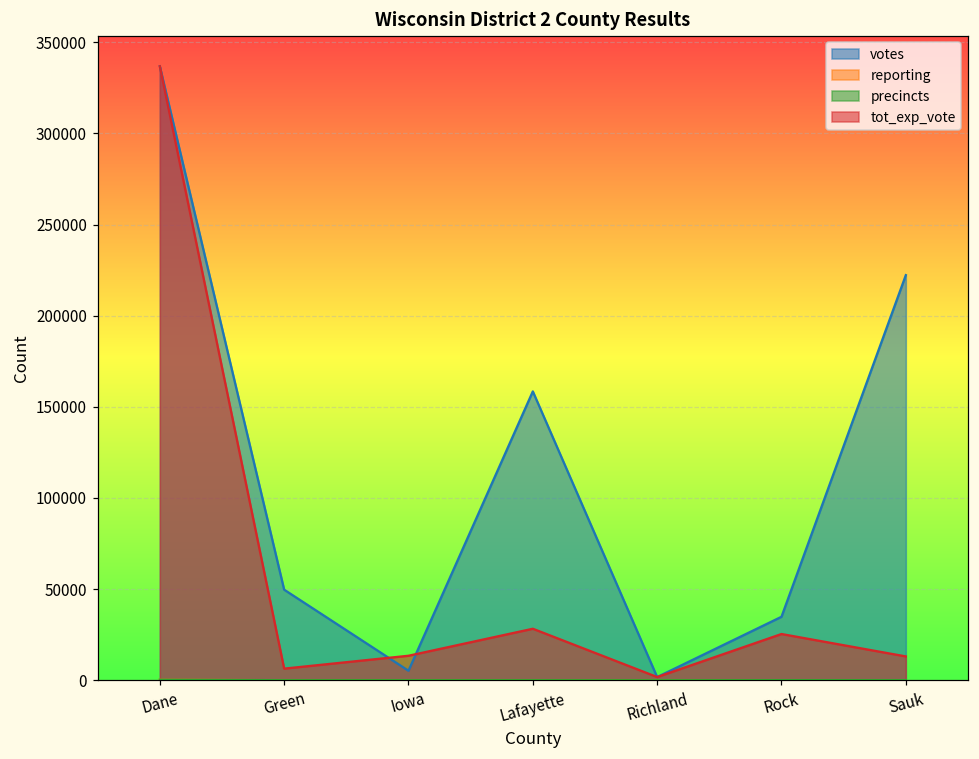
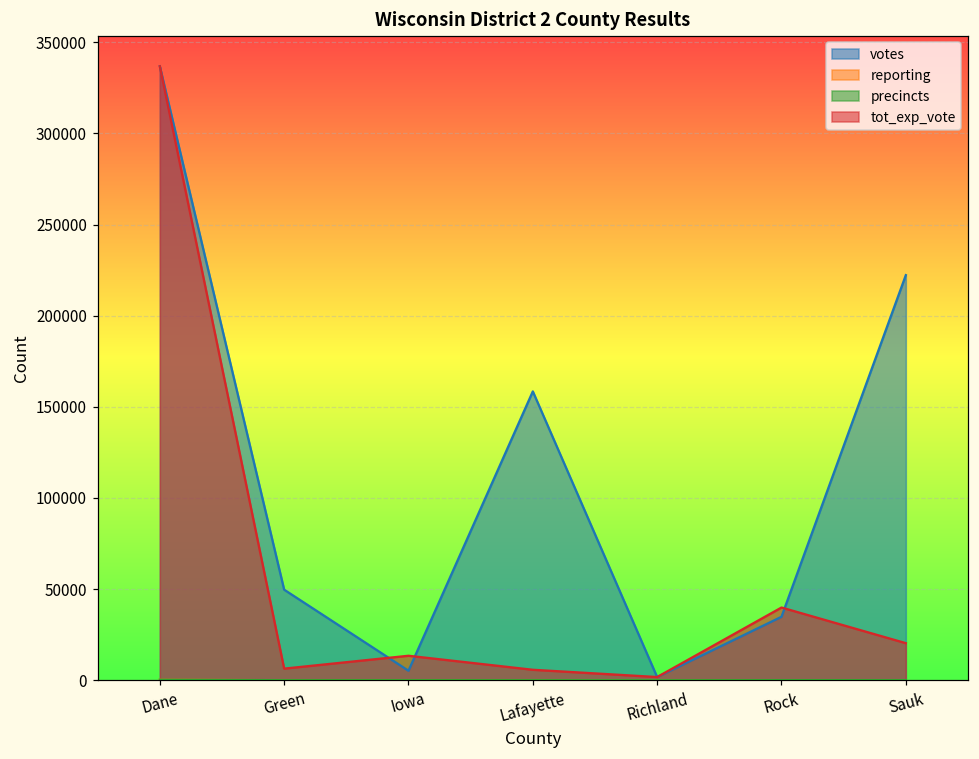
tot_exp_vote, Lafayette: 28000 -> 6000
tot_exp_vote, Rock: 25000 -> 40000
tot_exp_vote, Sauk: 13000 -> 20000
